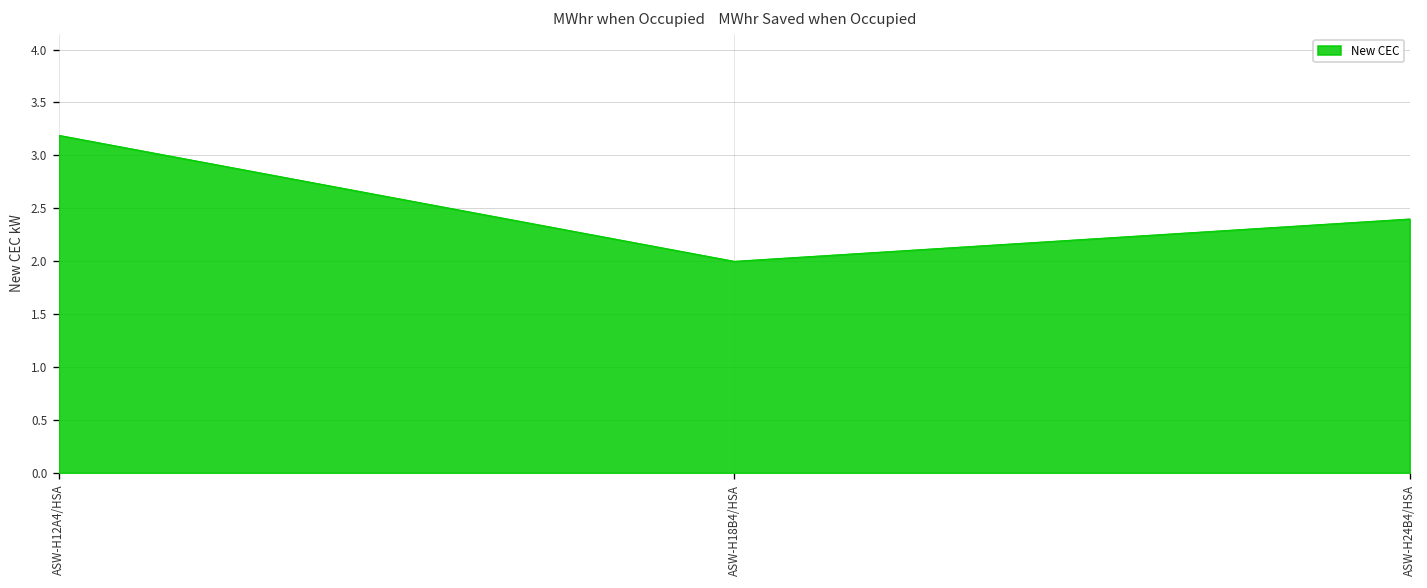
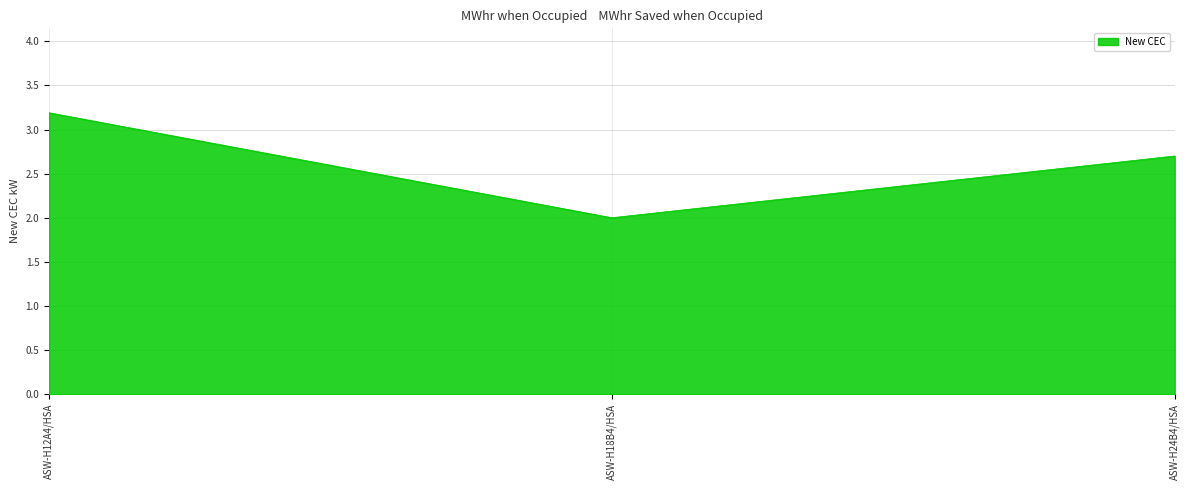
ASW-H24B4/HSA: 2.4 -> 2.7
